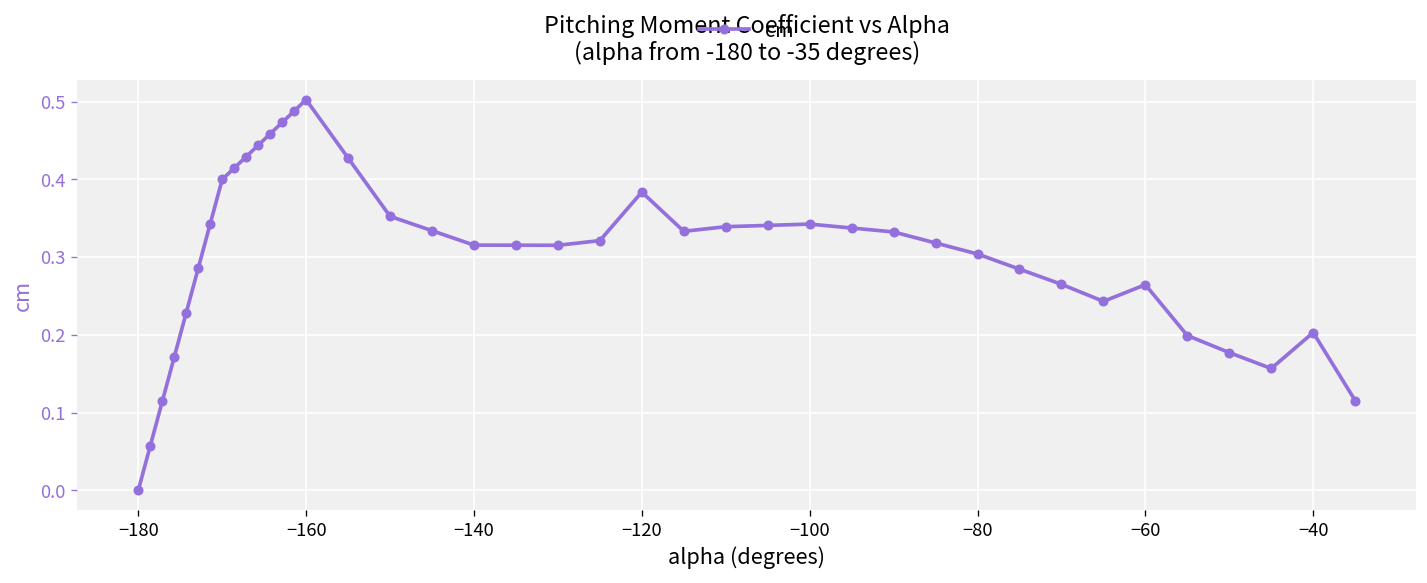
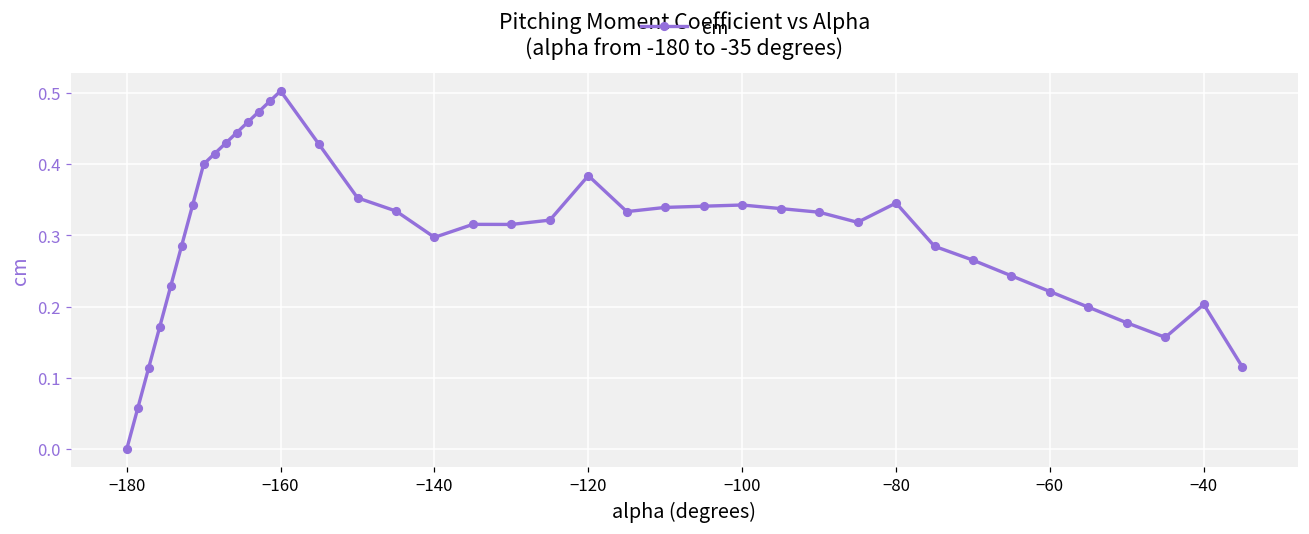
−140: 0.32 -> 0.30
−80: 0.30 -> 0.35
−60: 0.26 -> 0.22
